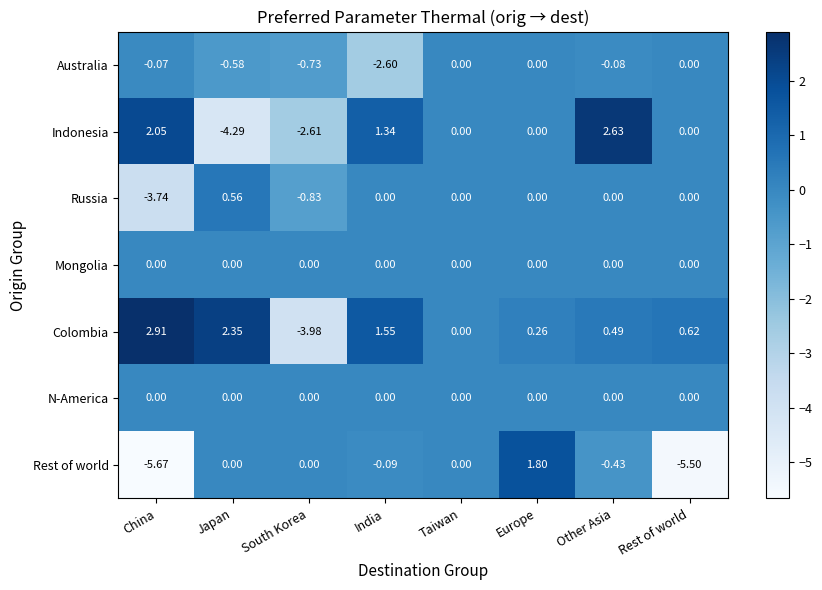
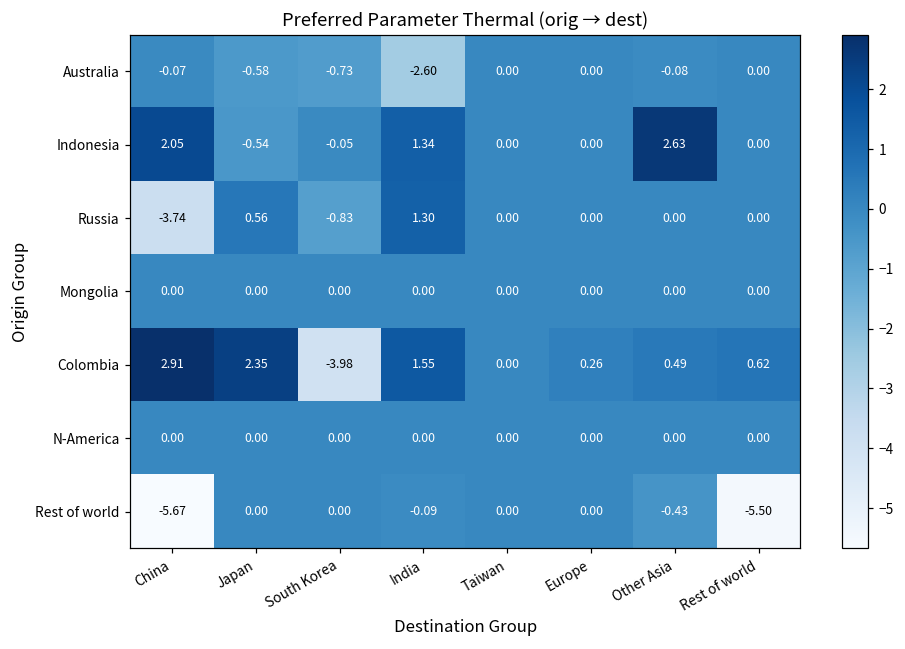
Indonesia, Japan: -4.29 -> -0.54
Indonesia, South Korea: -2.61 -> -0.05
Russia, India: 0.00 -> 1.30
Rest of world, Europe: 1.80 -> 0.00
